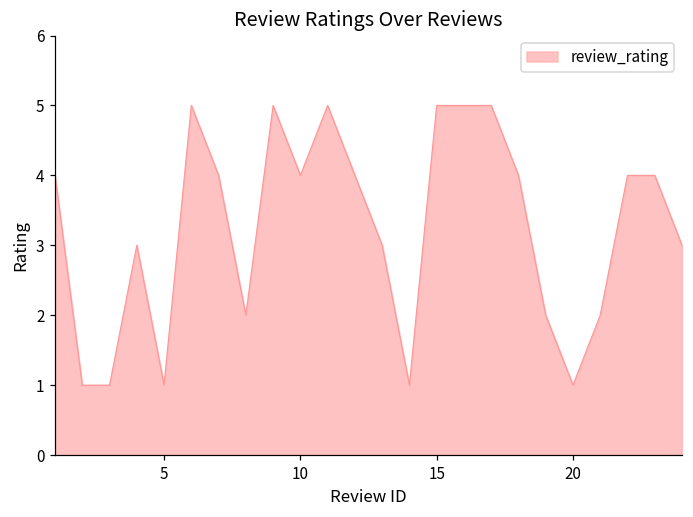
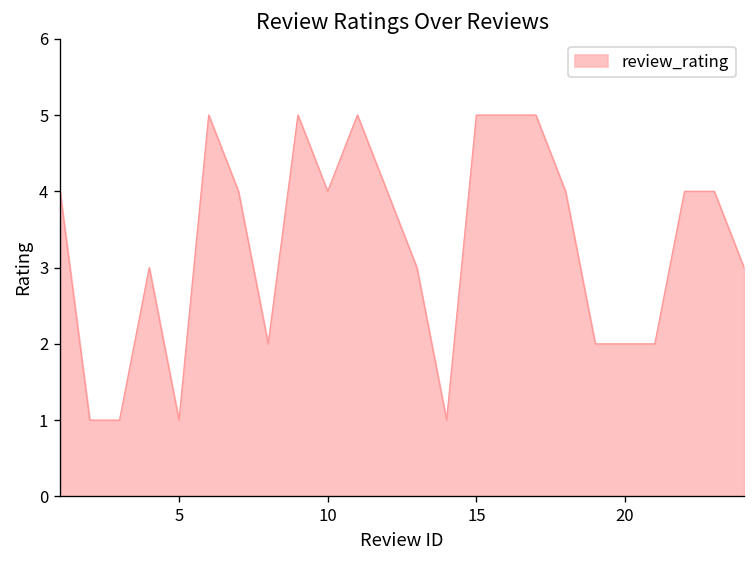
20: 1 -> 2
